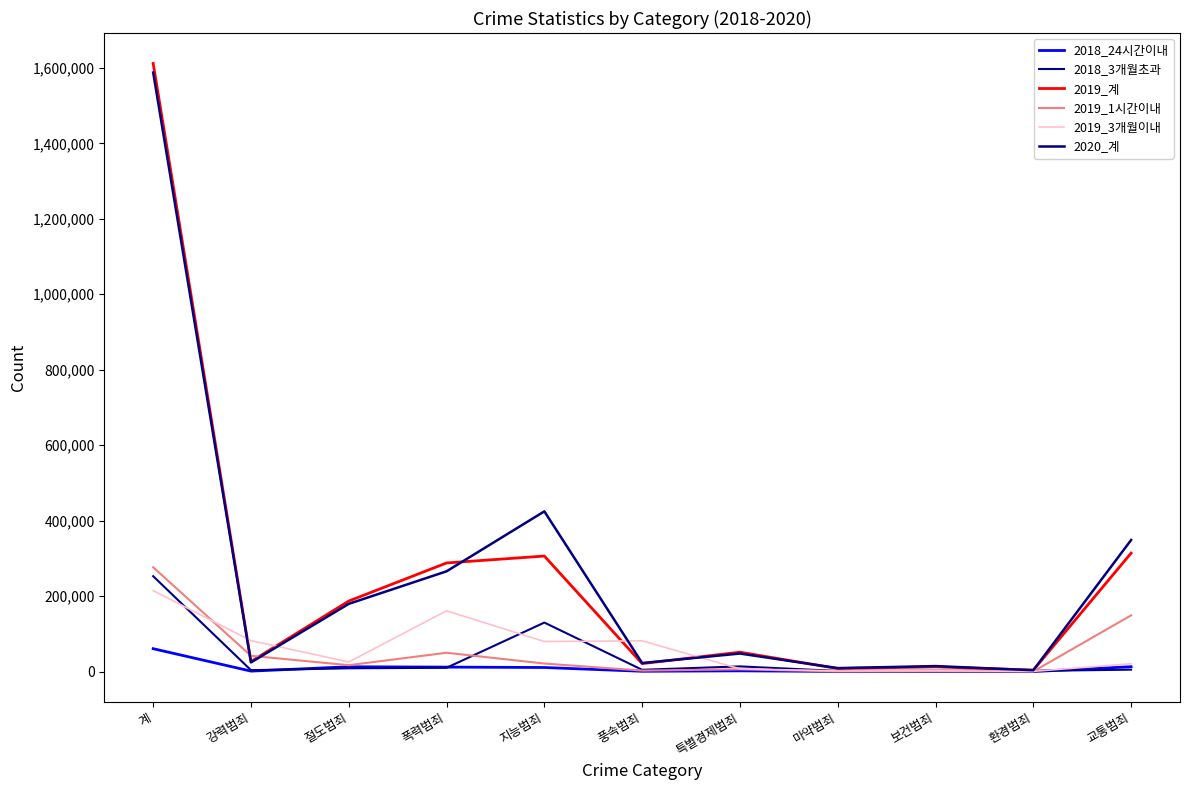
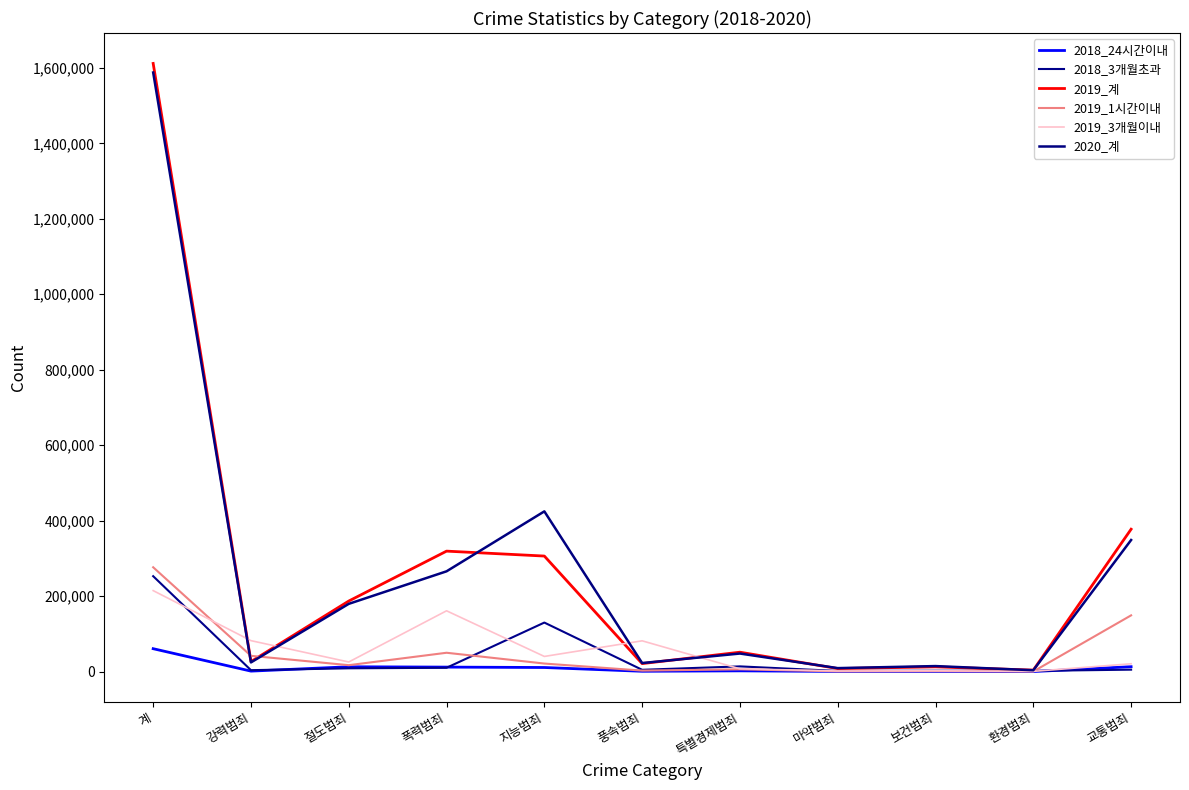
2019_계, 폭력범죄: 290,000 -> 320,000
2019_3개월이내, 지능범죄: 80,000 -> 40,000
2019_계, 교통범죄: 310,000 -> 380,000
